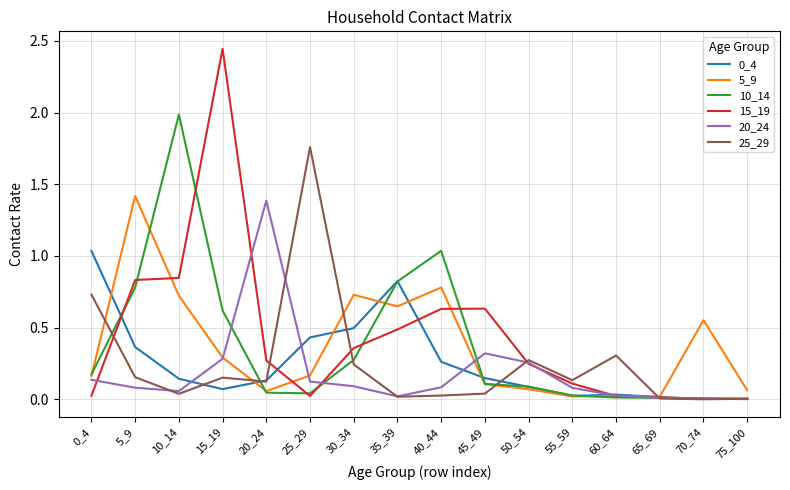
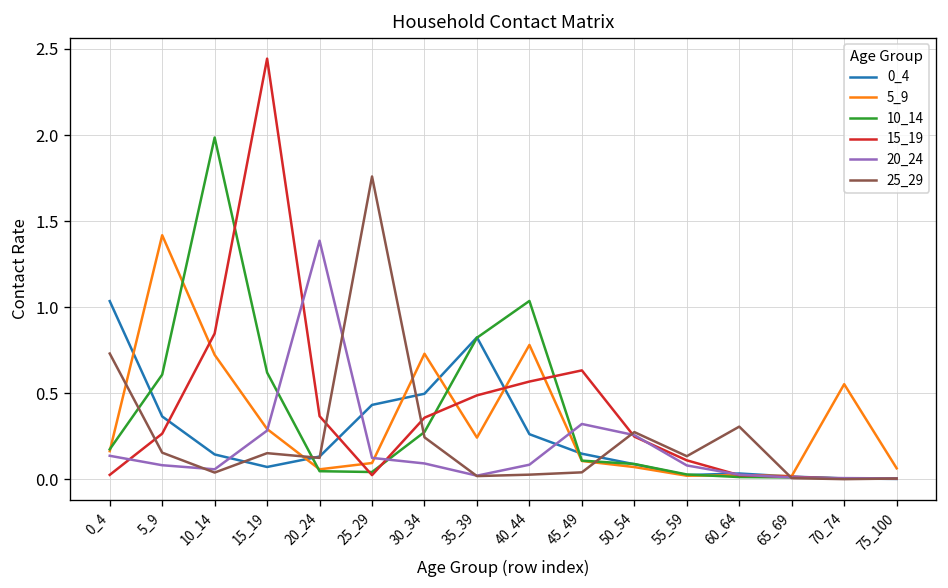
10_14, 5_9: 0.78 -> 0.61
15_19, 5_9: 0.83 -> 0.27
15_19, 20_24: 0.27 -> 0.37
5_9, 25_29: 0.17 -> 0.09
5_9, 35_39: 0.65 -> 0.24
15_19, 40_44: 0.63 -> 0.57
